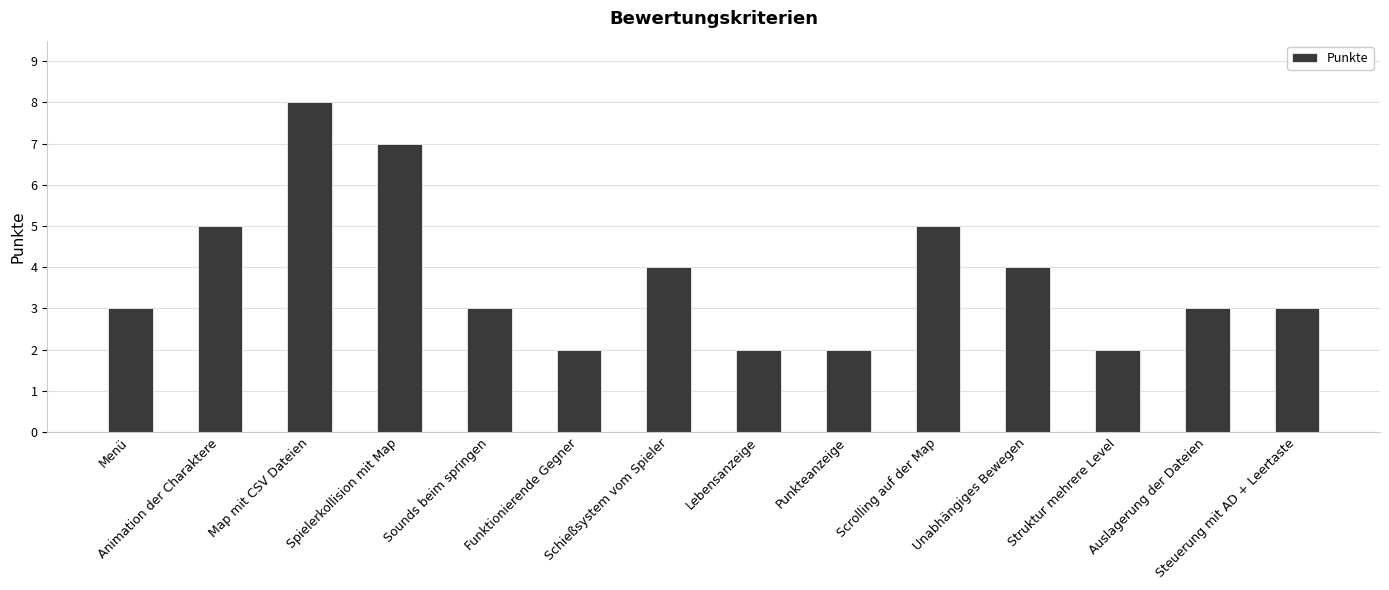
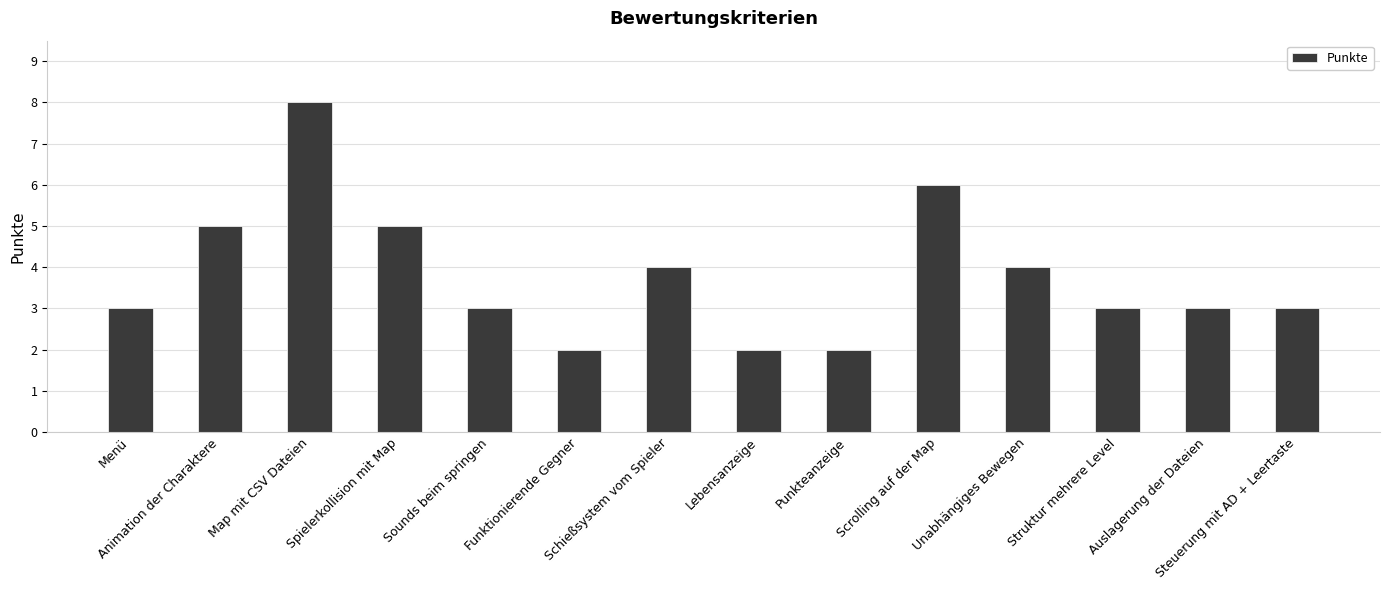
Spielerkollision mit Map: 7 -> 5
Scrolling auf der Map: 5 -> 6
Struktur mehrere Level: 2 -> 3
